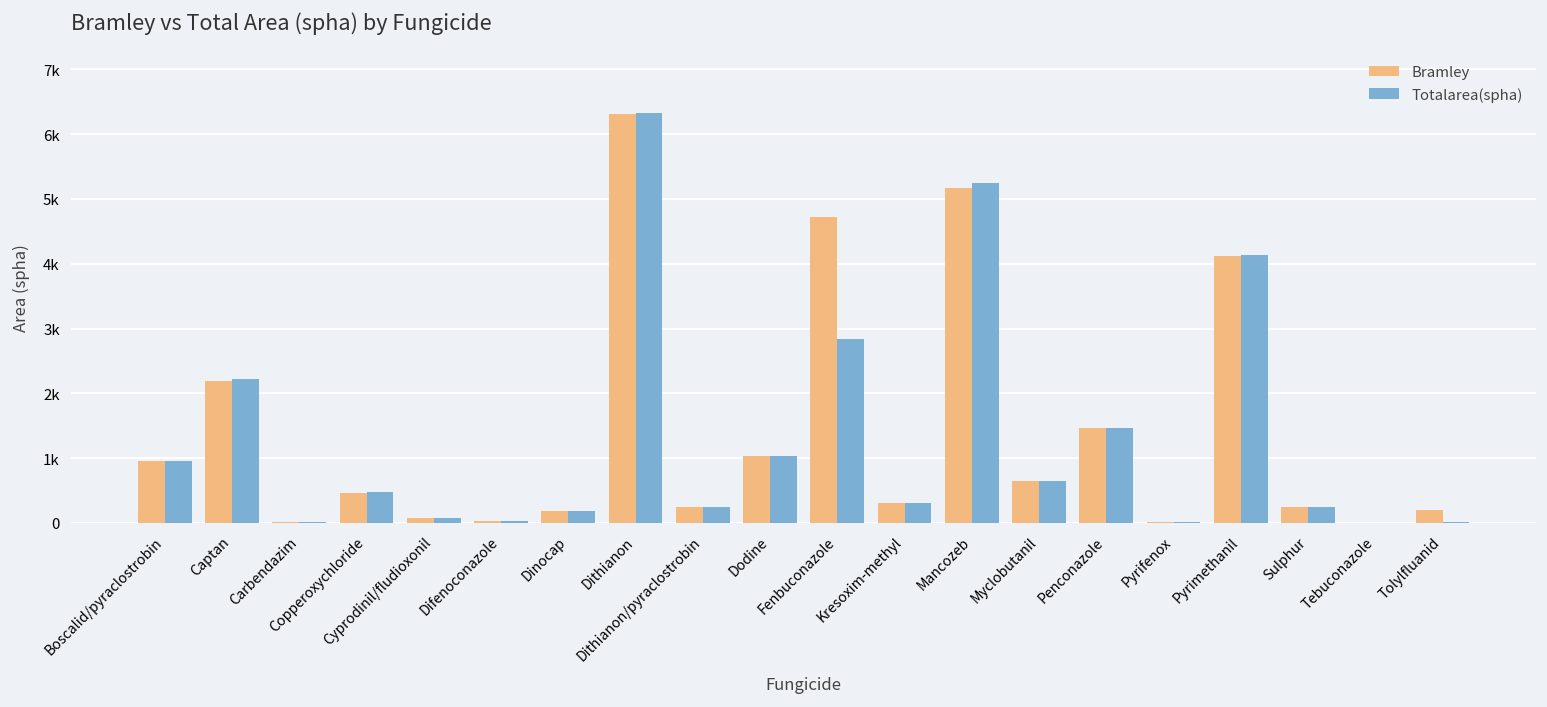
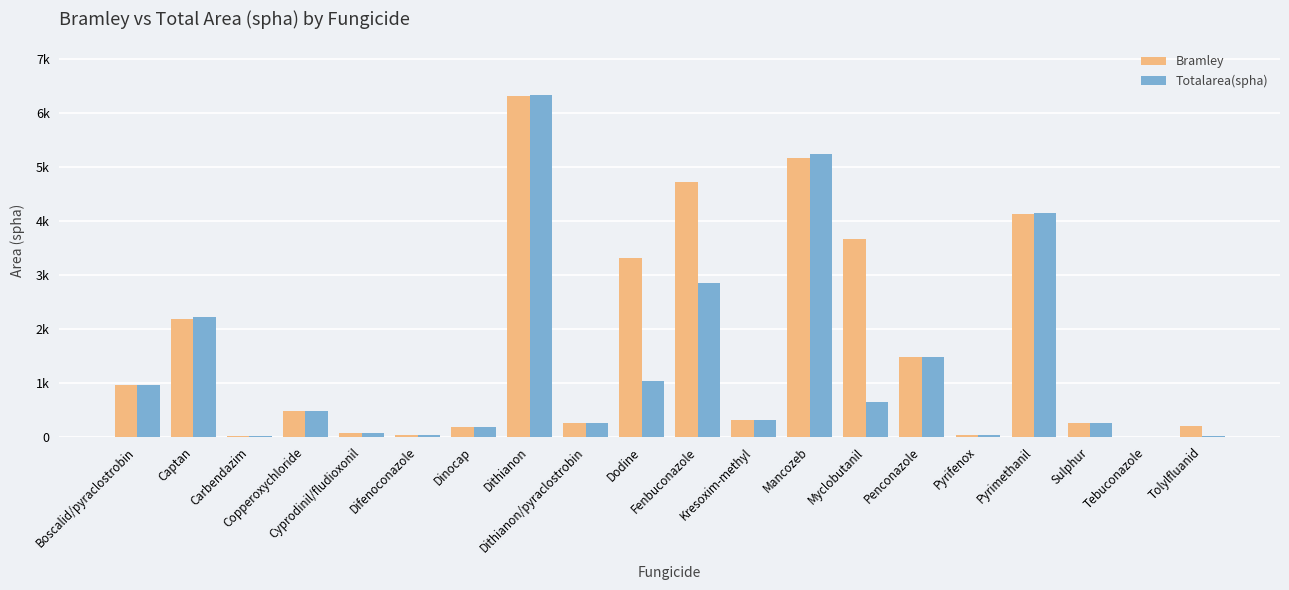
Bramley, Dodine: 1000 -> 3300
Bramley, Myclobutanil: 600 -> 3700
